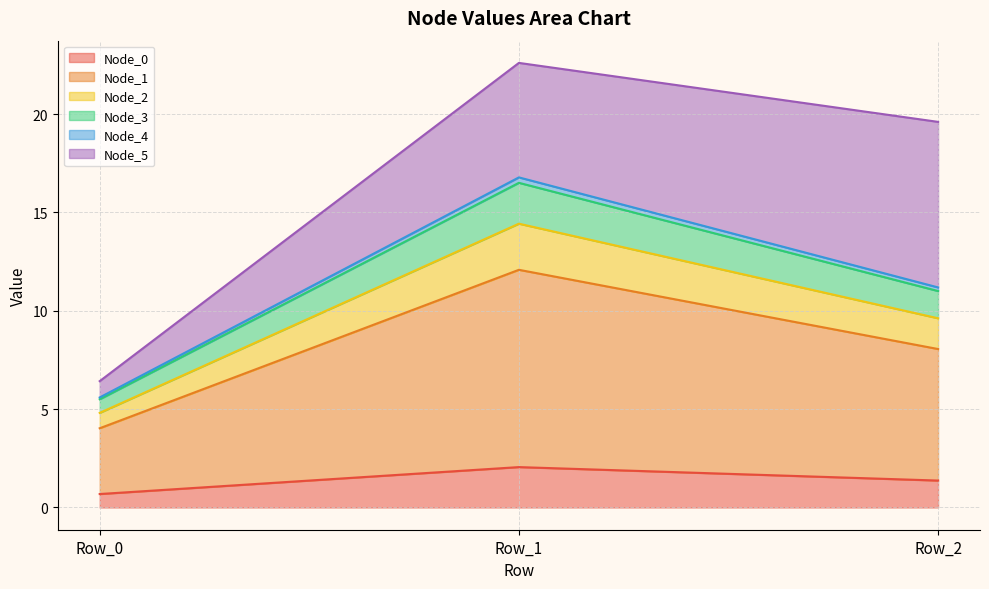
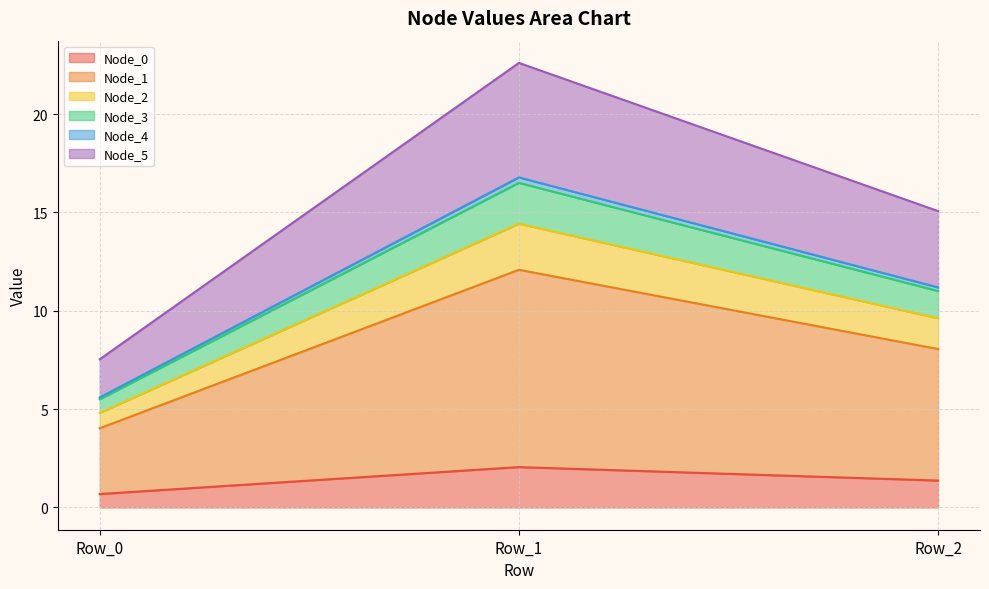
Node_5, Row_0: 0.8 -> 1.9
Node_5, Row_2: 8.4 -> 3.9
